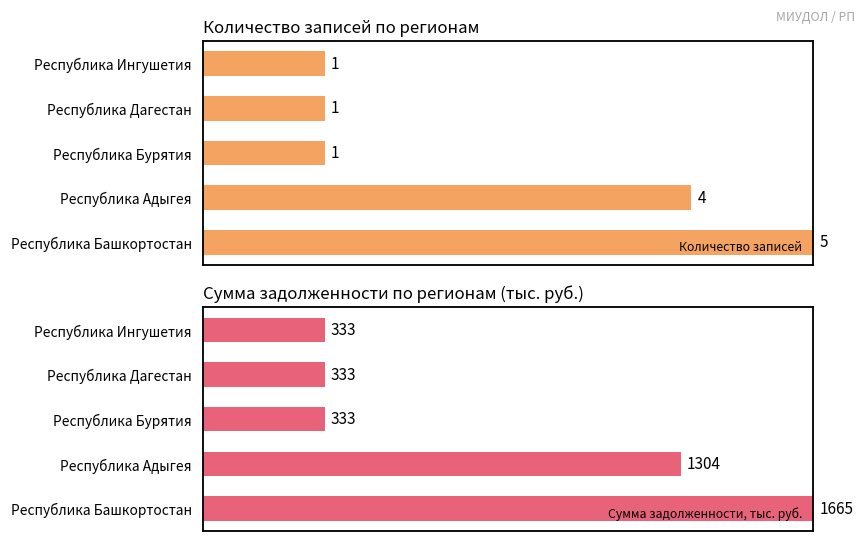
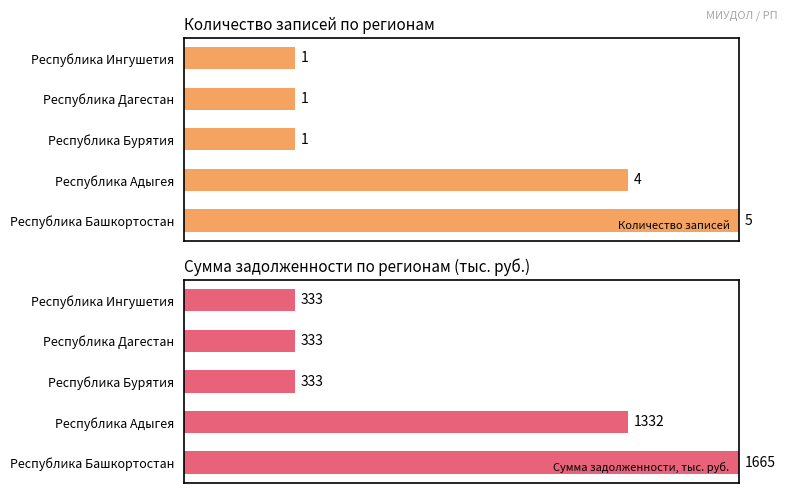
Сумма задолженности по регионам (тыс. руб.), Республика Адыгея: 1304 -> 1332
